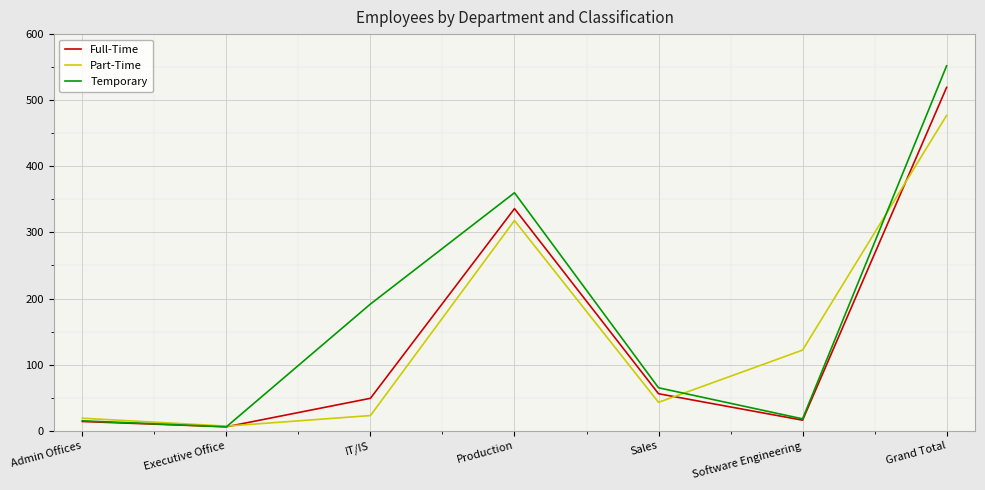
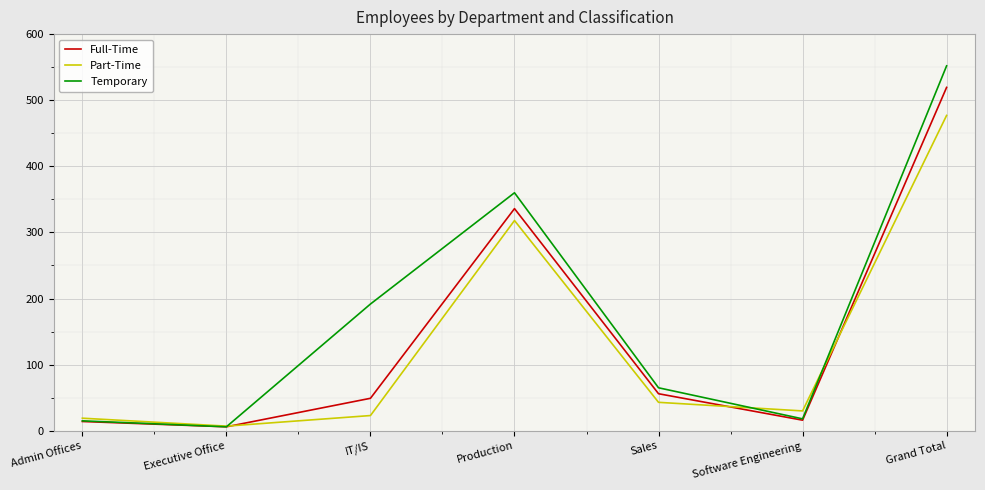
Part-Time, Software Engineering: 120 -> 30
